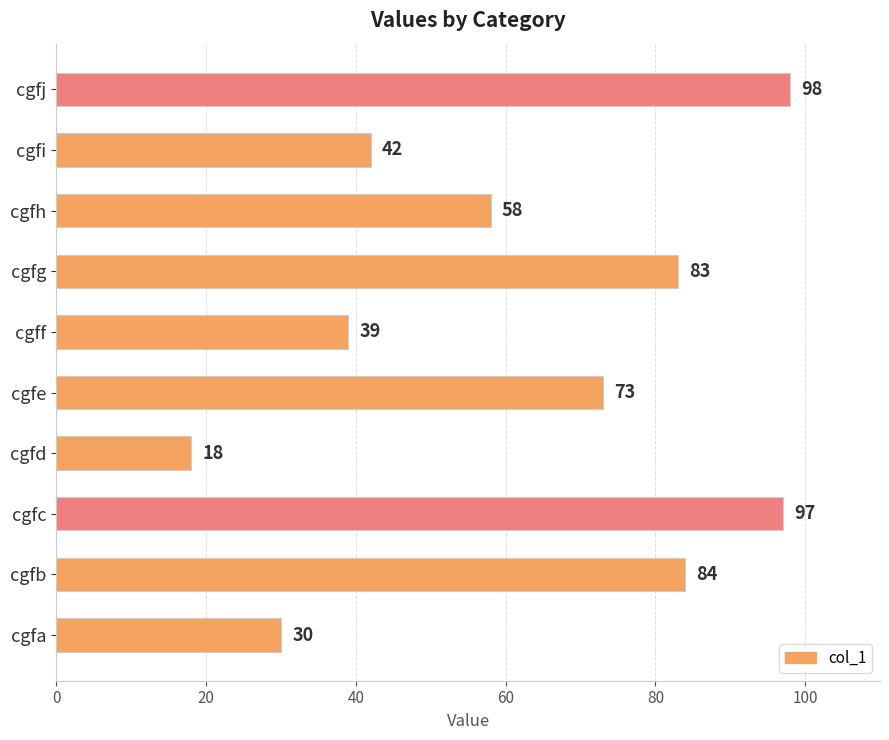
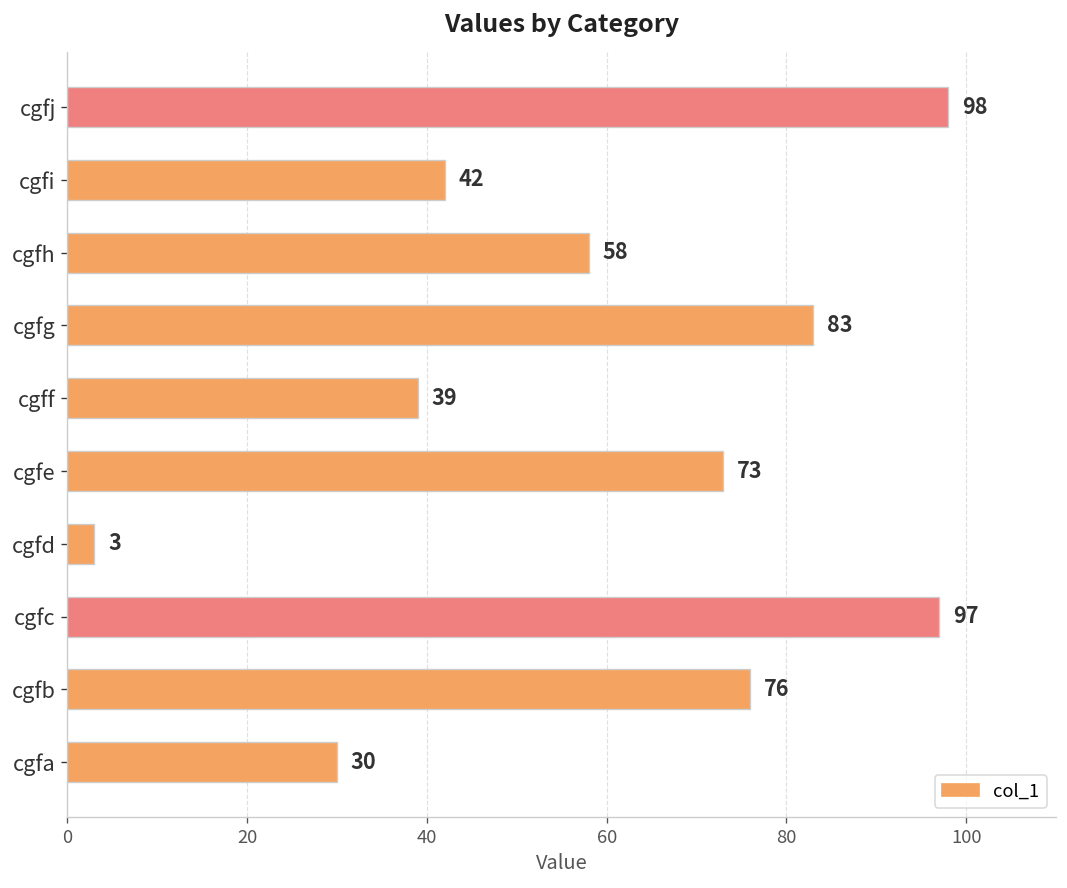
cgfd: 18 -> 3
cgfb: 84 -> 76
